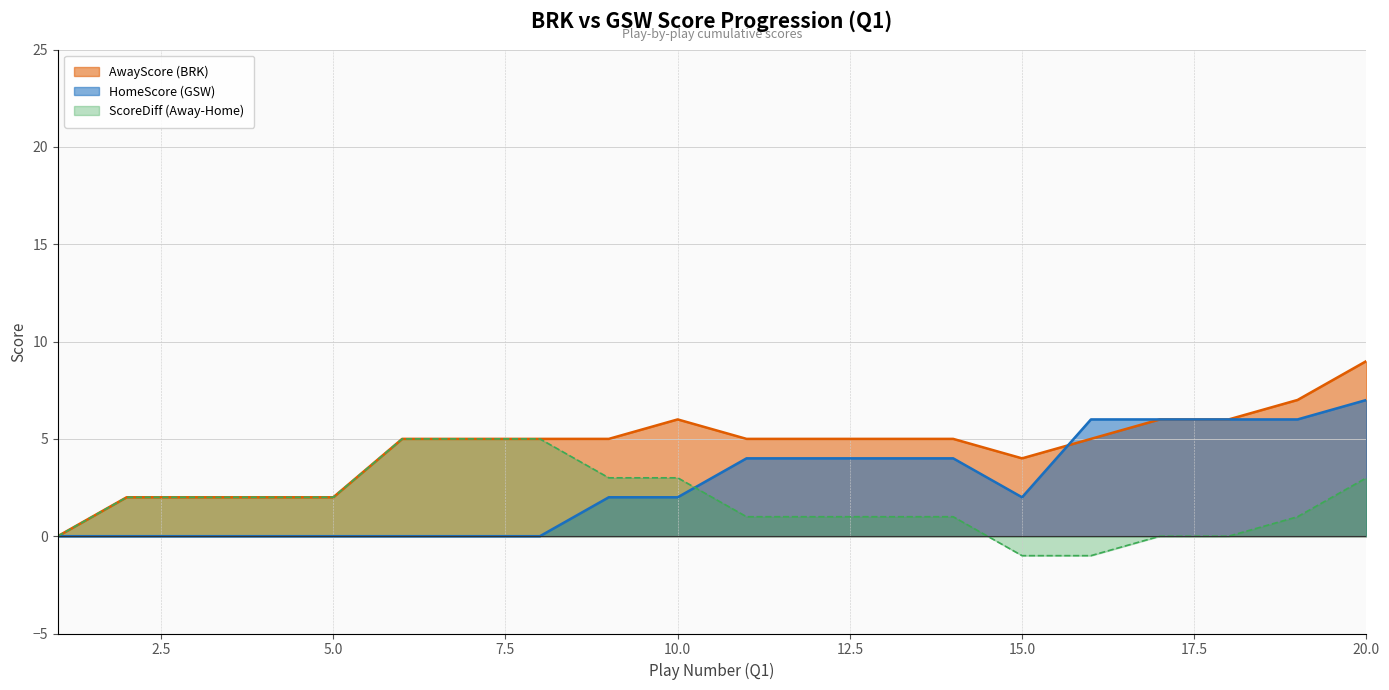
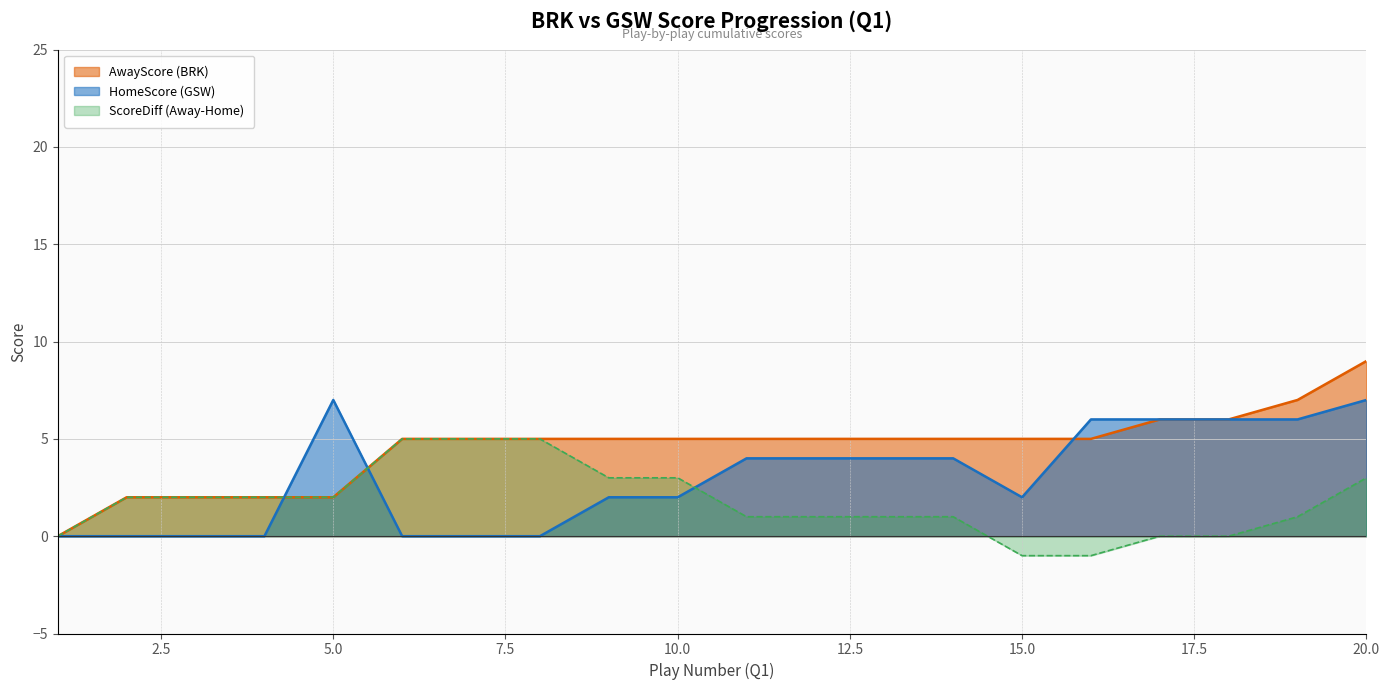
HomeScore (GSW), 5.0: 0 -> 7
AwayScore (BRK), 10.0: 6 -> 5
AwayScore (BRK), 15.0: 4 -> 5
